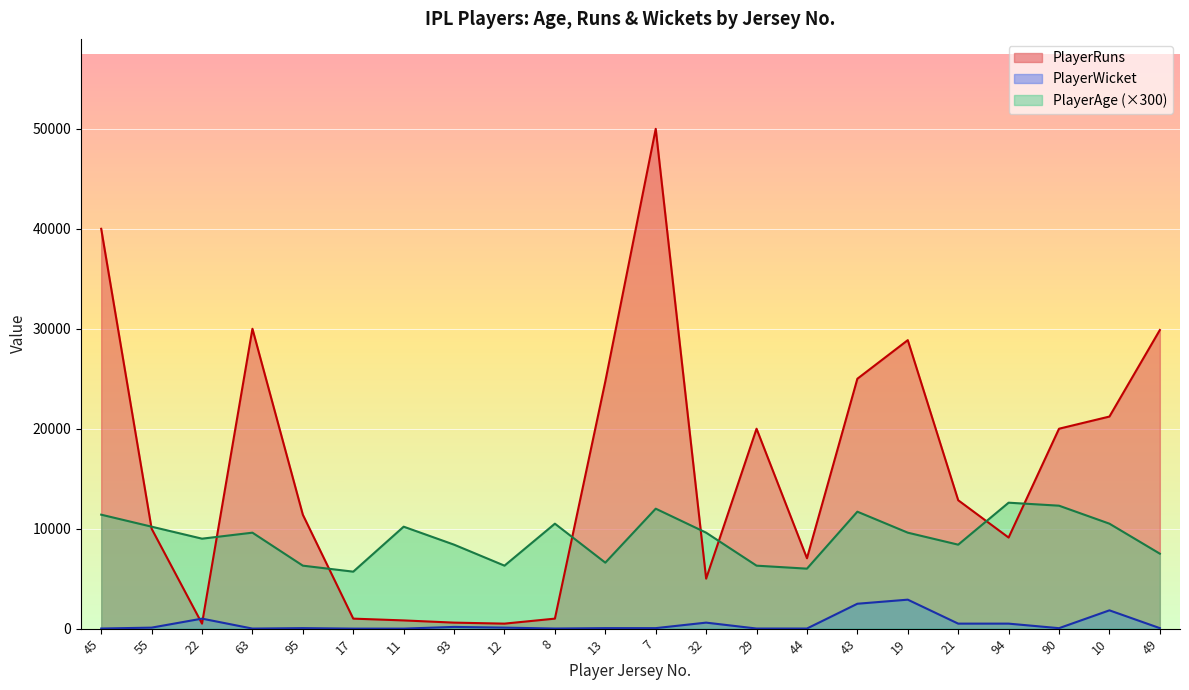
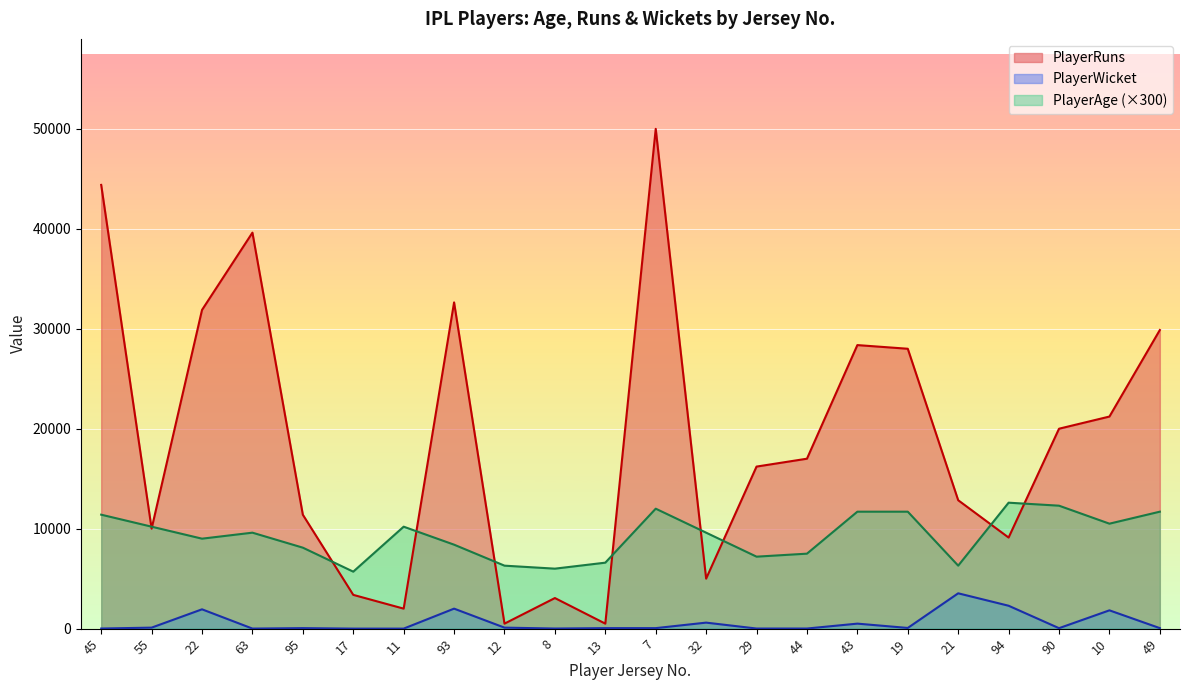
PlayerRuns, 45: 40000 -> 44000
PlayerRuns, 22: 1000 -> 32000
PlayerWicket, 22: 1000 -> 2000
PlayerRuns, 63: 30000 -> 40000
PlayerAge (×300), 95: 6000 -> 8000
PlayerRuns, 17: 1000 -> 3000
PlayerRuns, 11: 1000 -> 2000
PlayerRuns, 93: 1000 -> 33000
PlayerWicket, 93: 0 -> 2000
PlayerRuns, 8: 1000 -> 3000
PlayerAge (×300), 8: 11000 -> 6000
PlayerRuns, 13: 25000 -> 1000
PlayerRuns, 29: 20000 -> 16000
PlayerAge (×300), 29: 6000 -> 7000
PlayerRuns, 44: 7000 -> 17000
PlayerAge (×300), 44: 6000 -> 8000
PlayerRuns, 43: 25000 -> 28000
PlayerWicket, 43: 2000 -> 1000
PlayerRuns, 19: 29000 -> 28000
PlayerWicket, 19: 3000 -> 0
PlayerAge (×300), 19: 10000 -> 12000
PlayerWicket, 21: 1000 -> 4000
PlayerAge (×300), 21: 8000 -> 6000
PlayerWicket, 94: 1000 -> 2000
PlayerAge (×300), 49: 8000 -> 12000
